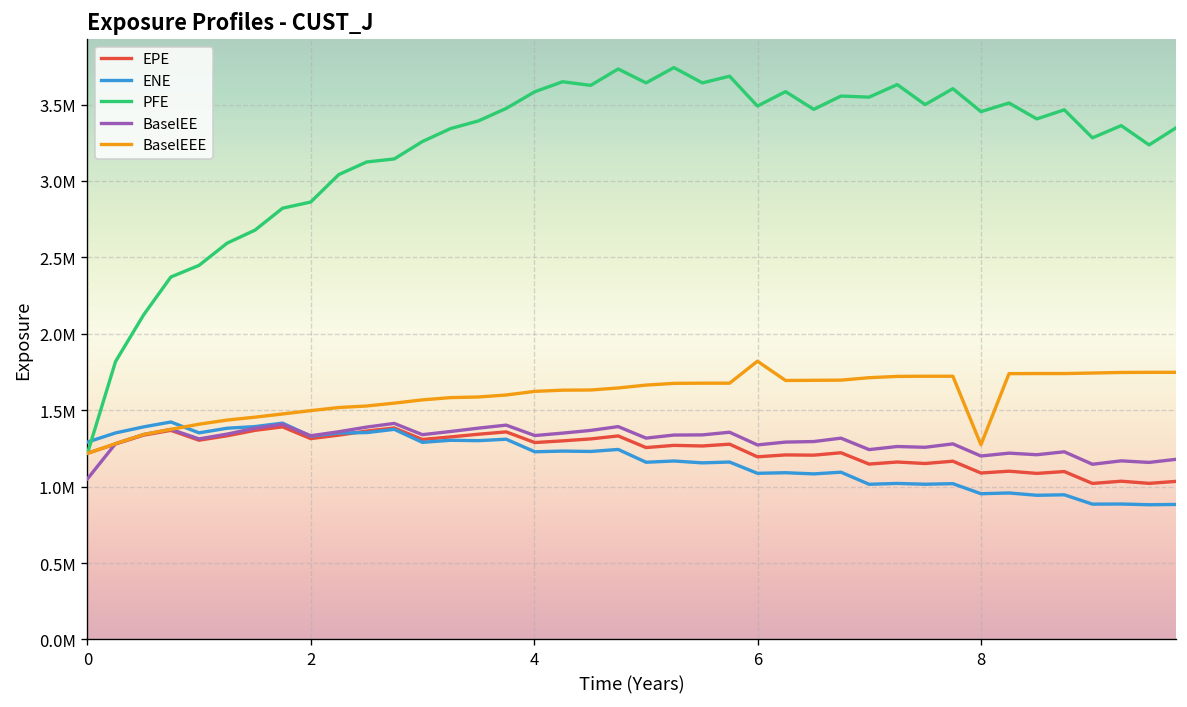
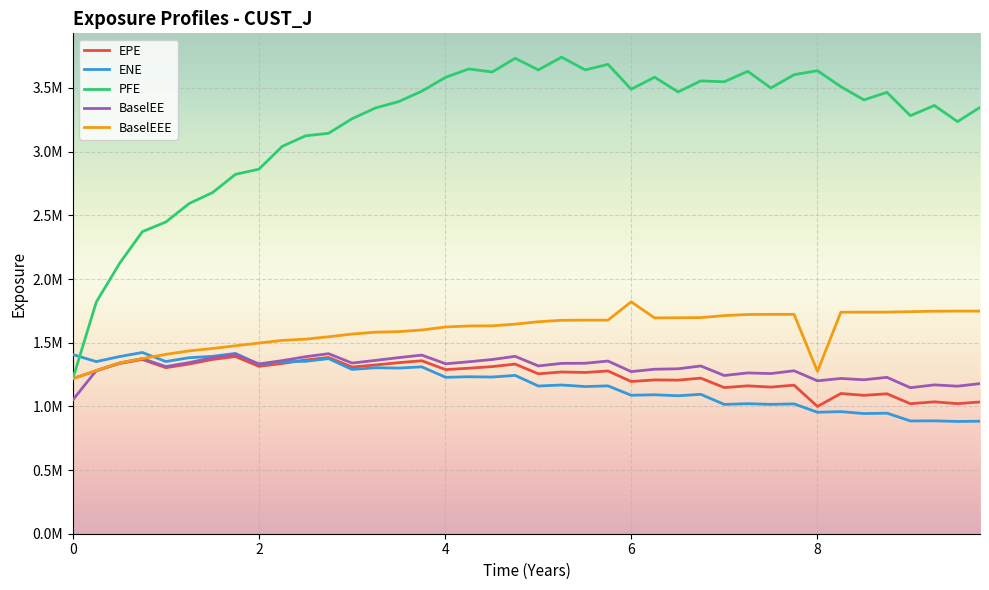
ENE, 0: 1290000 -> 1410000
EPE, 8: 1090000 -> 1000000
PFE, 8: 3450000 -> 3640000
